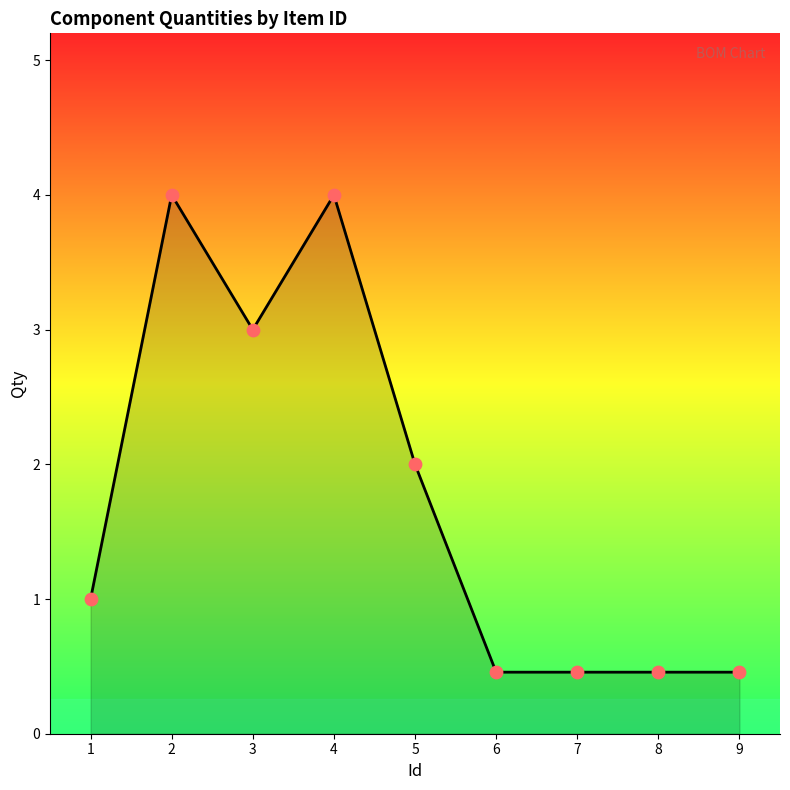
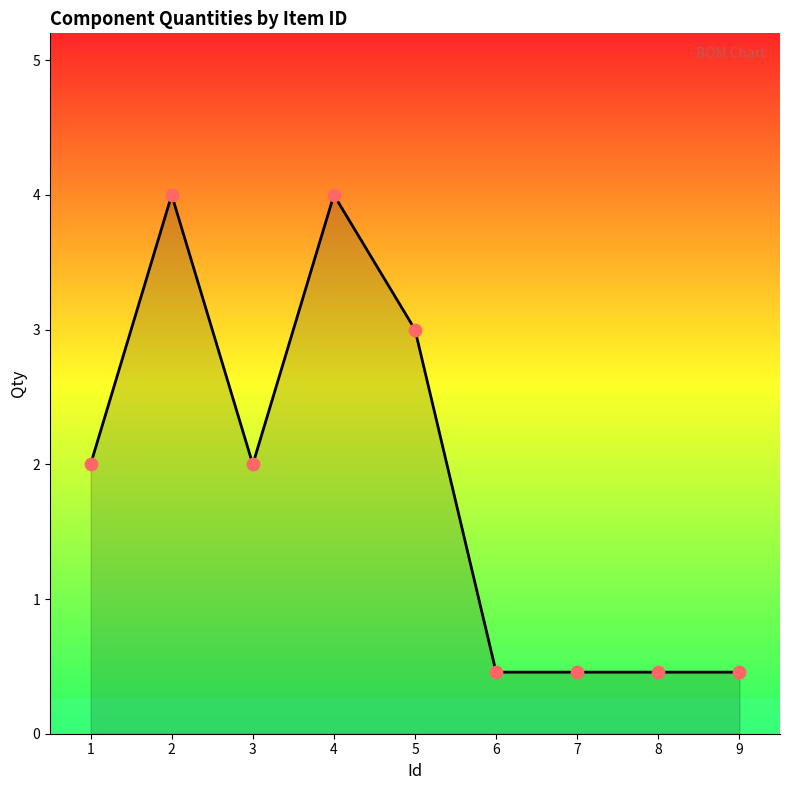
1: 1 -> 2
3: 3 -> 2
5: 2 -> 3
